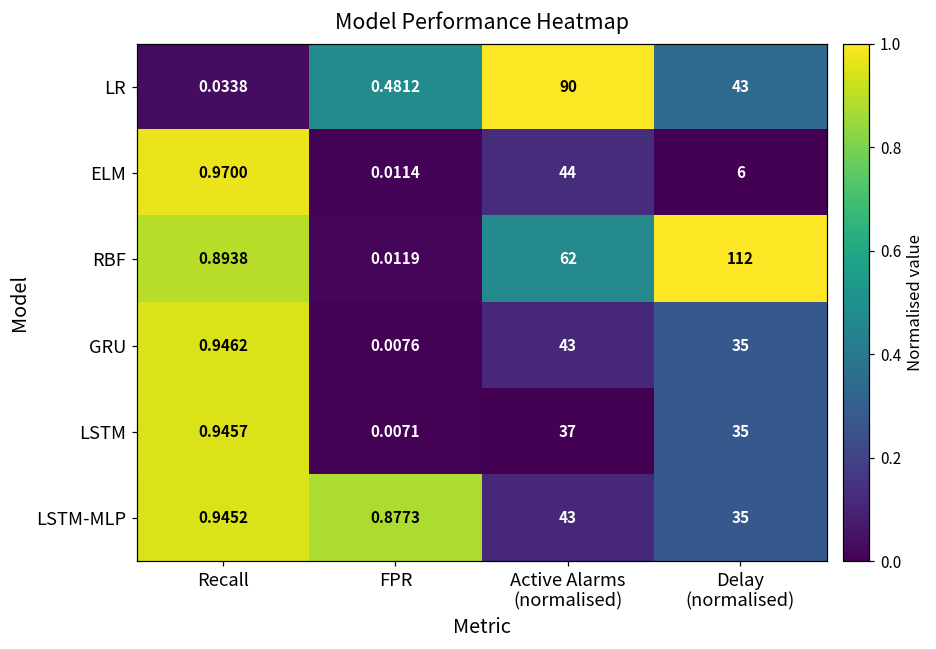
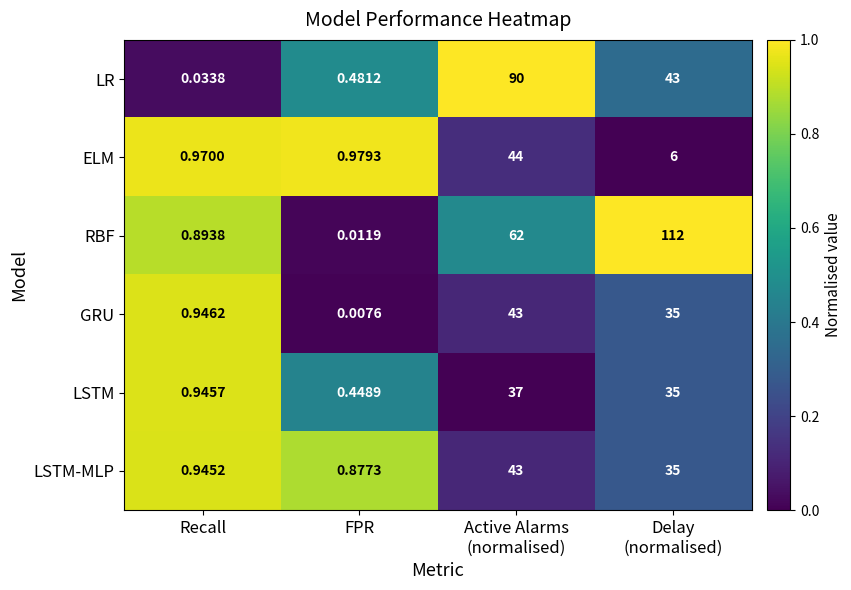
ELM, FPR: 0.0114 -> 0.9793
LSTM, FPR: 0.0071 -> 0.4489
